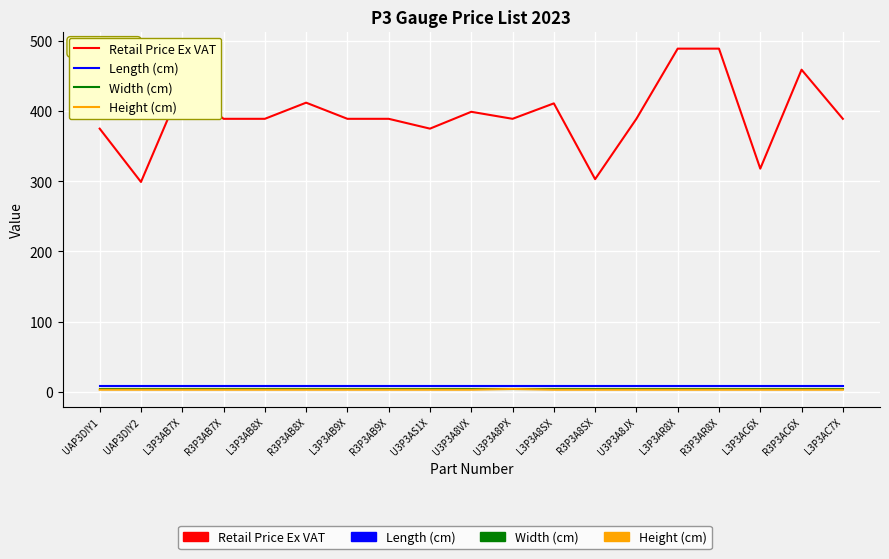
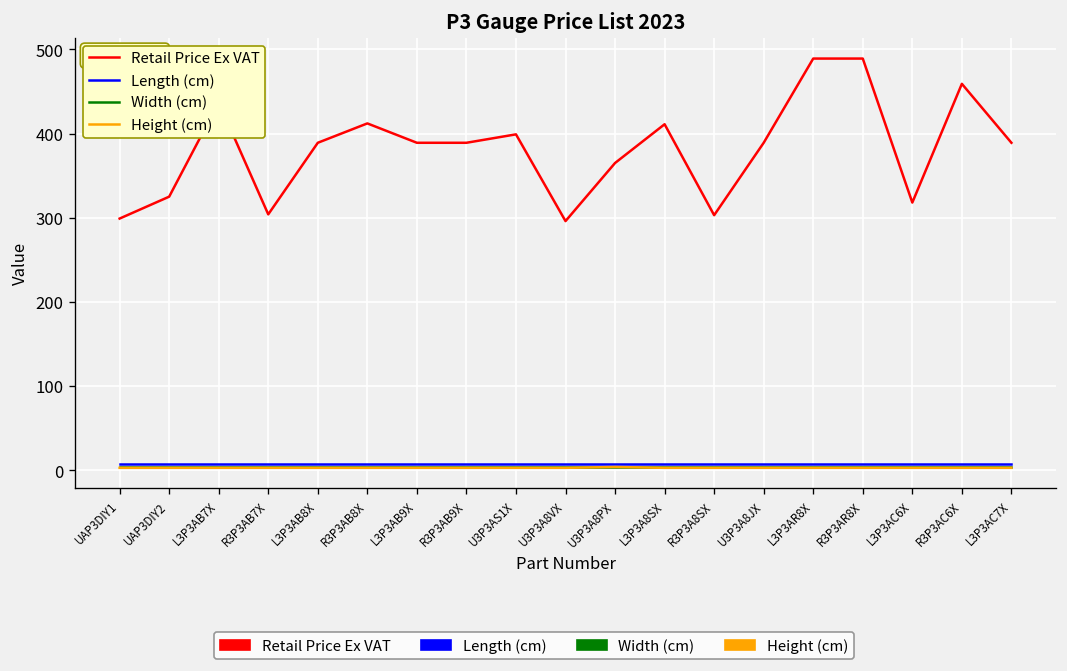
Retail Price Ex VAT, UAP3DIY1: 380 -> 300
Retail Price Ex VAT, UAP3DIY2: 300 -> 330
Retail Price Ex VAT, R3P3AB7X: 390 -> 300
Retail Price Ex VAT, U3P3AS1X: 380 -> 400
Retail Price Ex VAT, U3P3A8VX: 400 -> 300
Retail Price Ex VAT, U3P3A8PX: 390 -> 370
